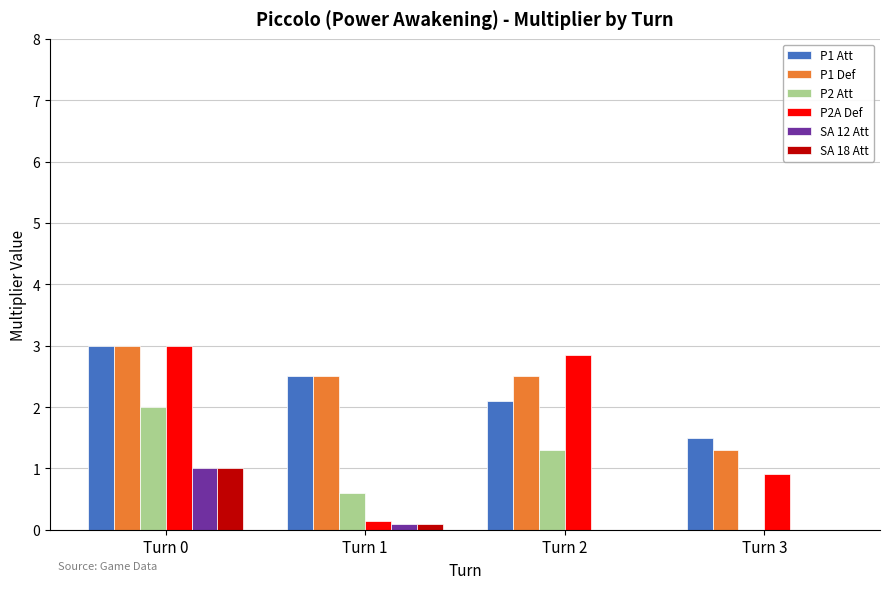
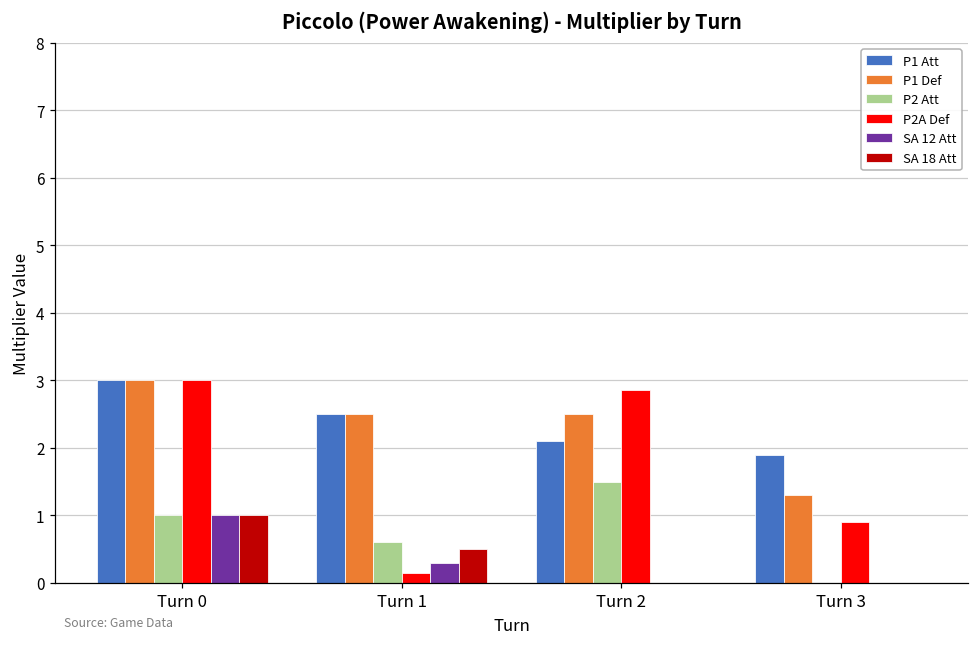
P2 Att, Turn 0: 2 -> 1
SA 12 Att, Turn 1: 0.1 -> 0.3
SA 18 Att, Turn 1: 0.1 -> 0.5
P2 Att, Turn 2: 1.3 -> 1.5
P1 Att, Turn 3: 1.5 -> 1.9
